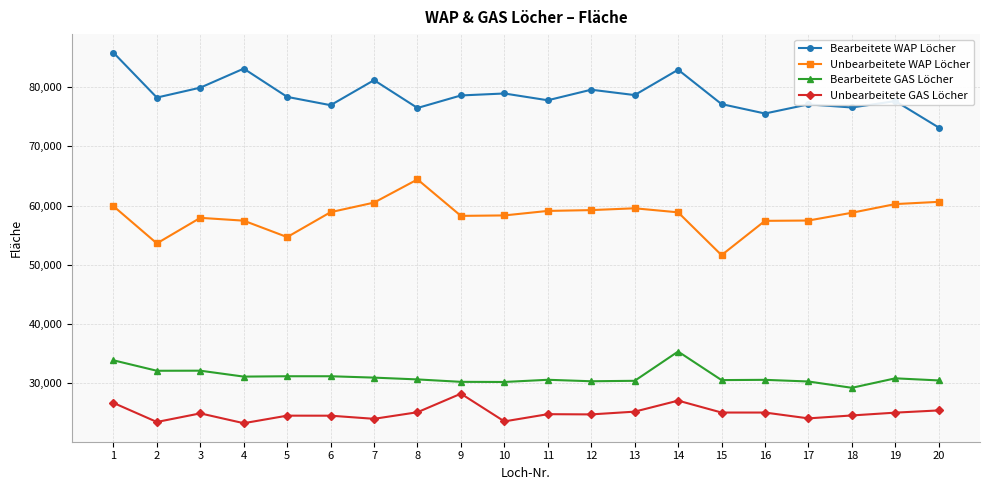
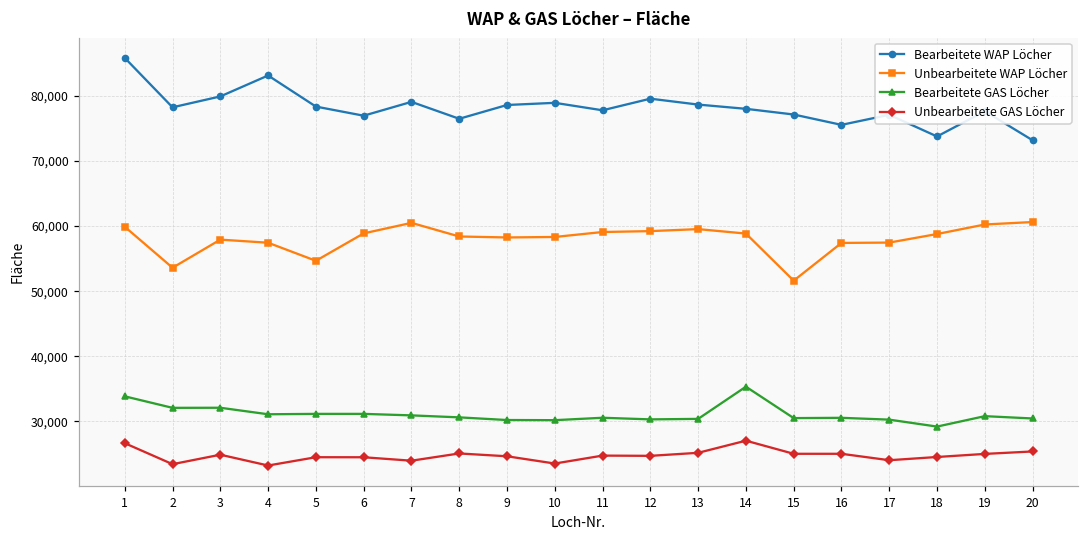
Bearbeitete WAP Löcher, 7: 81,000 -> 79,000
Unbearbeitete WAP Löcher, 8: 64,000 -> 58,000
Unbearbeitete GAS Löcher, 9: 28,000 -> 25,000
Bearbeitete WAP Löcher, 14: 83,000 -> 78,000
Bearbeitete WAP Löcher, 18: 77,000 -> 74,000
